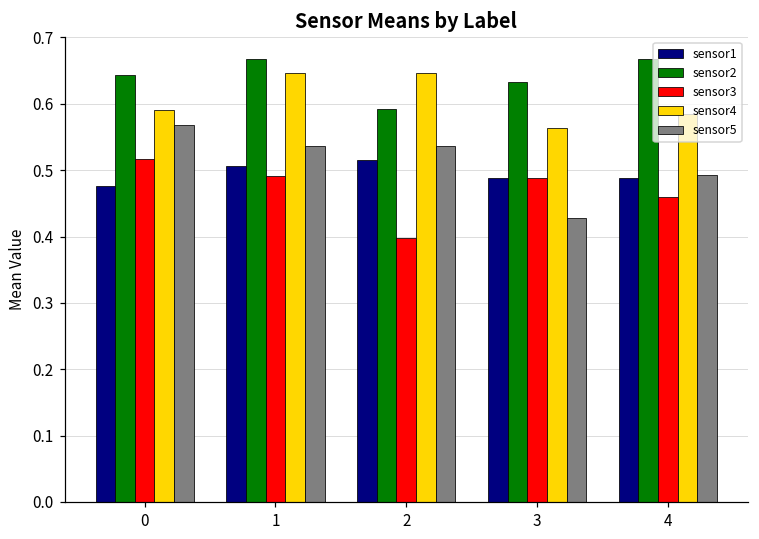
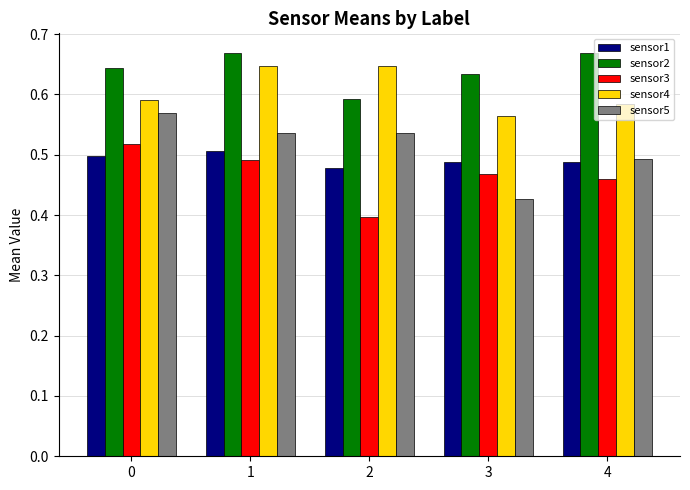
sensor1, 0: 0.48 -> 0.50
sensor1, 2: 0.52 -> 0.48
sensor3, 3: 0.49 -> 0.47
